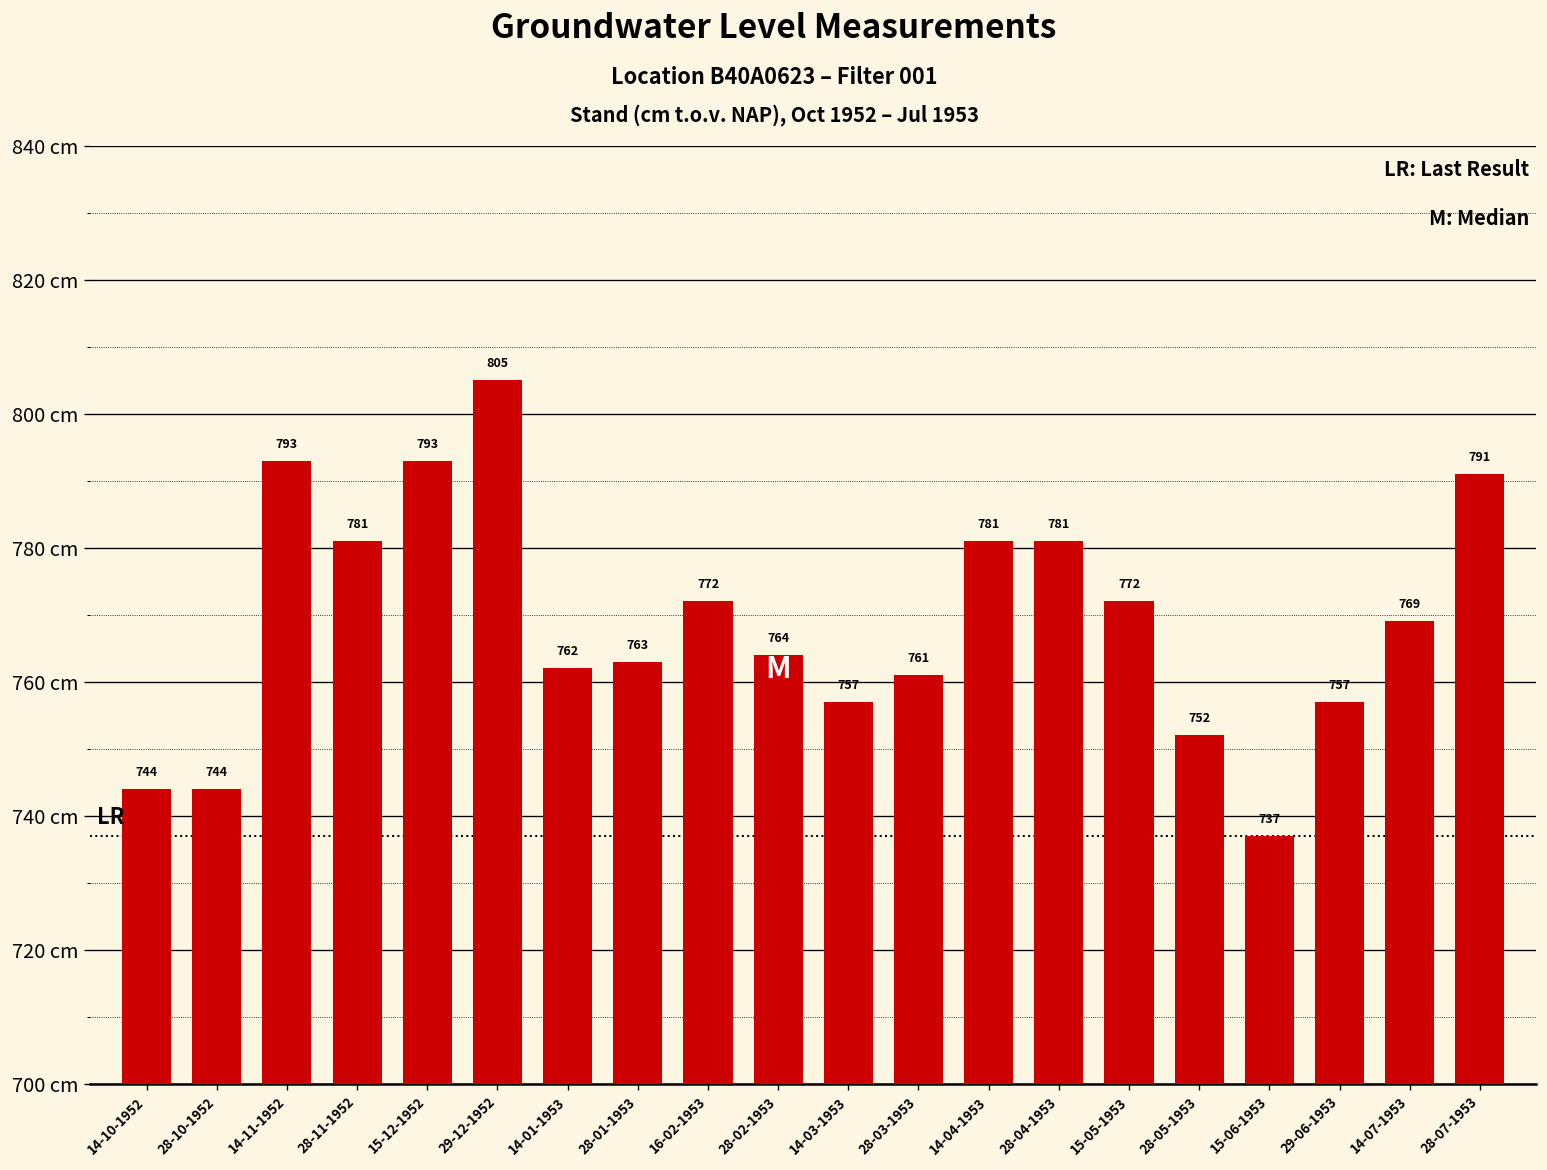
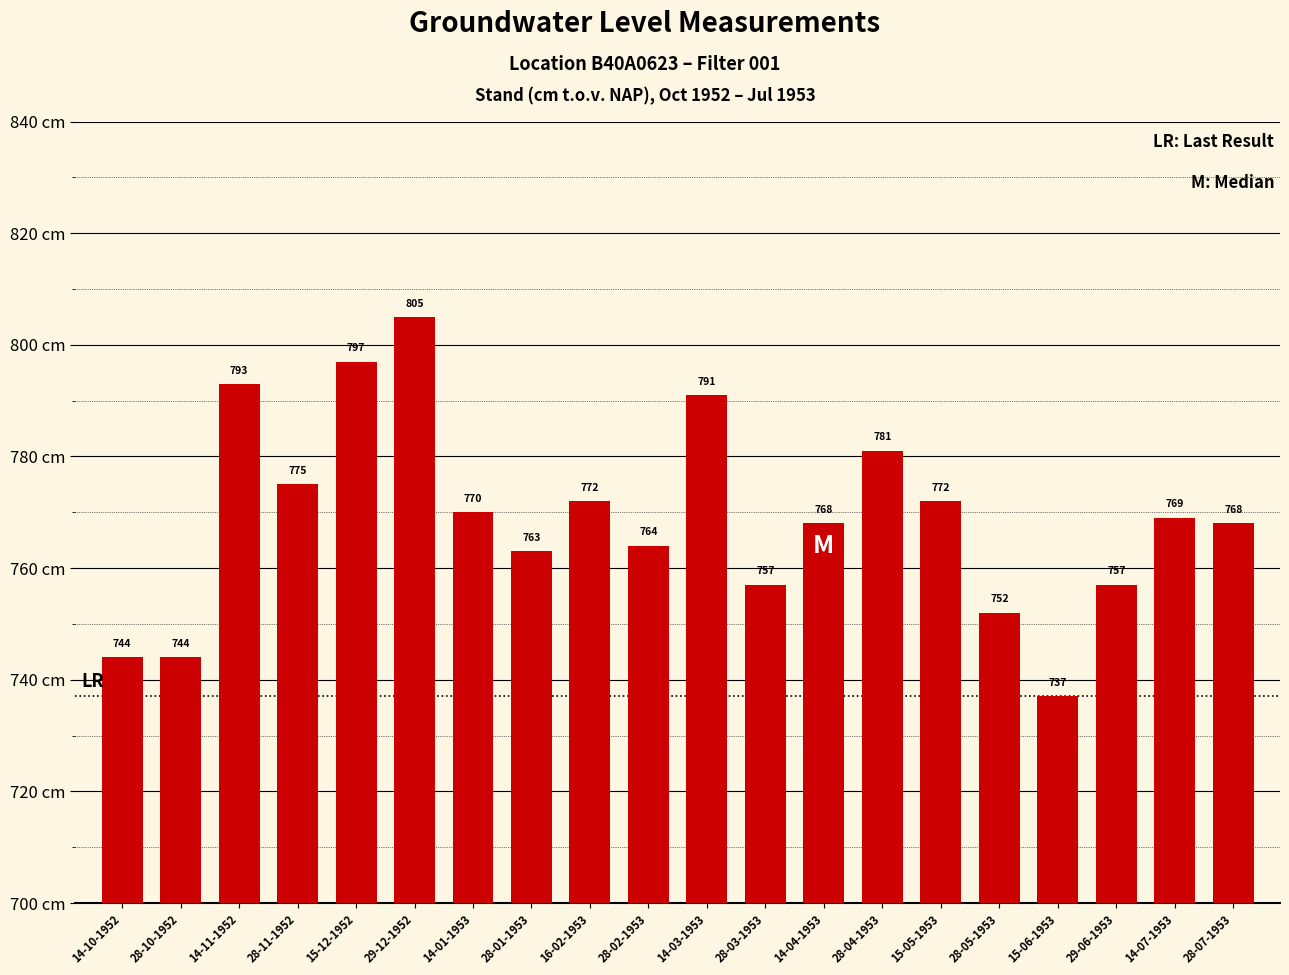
28-11-1952: 781 -> 775
15-12-1952: 793 -> 797
14-01-1953: 762 -> 770
14-03-1953: 757 -> 791
28-03-1953: 761 -> 757
14-04-1953: 781 -> 768
28-07-1953: 791 -> 768
